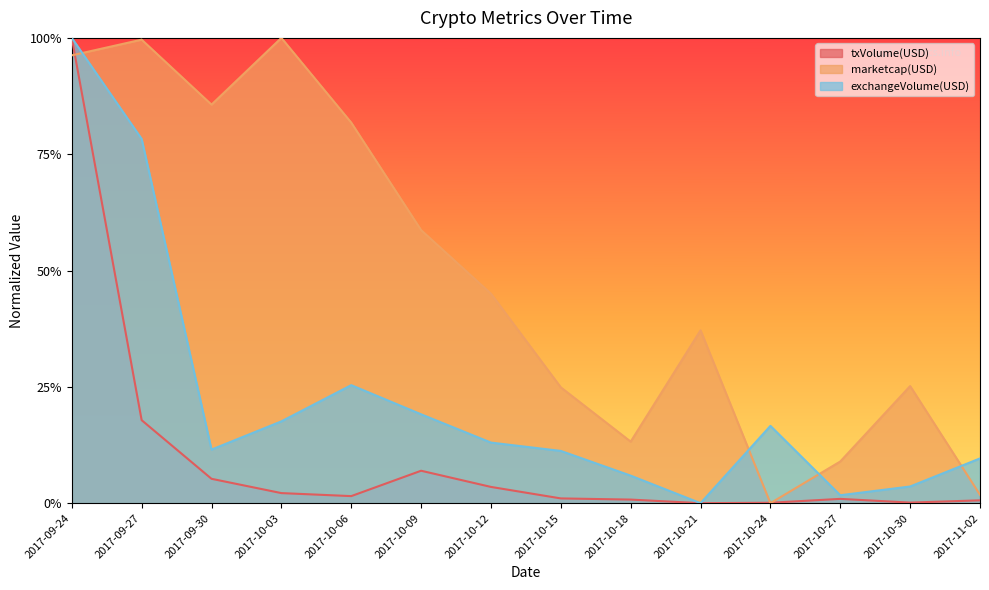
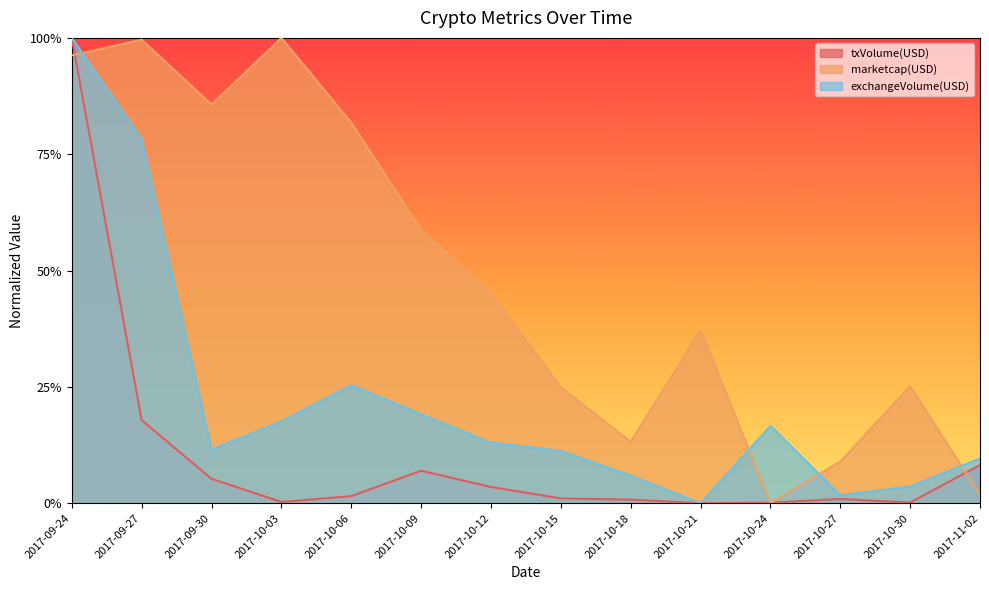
txVolume(USD), 2017-10-03: 2% -> 0%
txVolume(USD), 2017-11-02: 1% -> 8%
